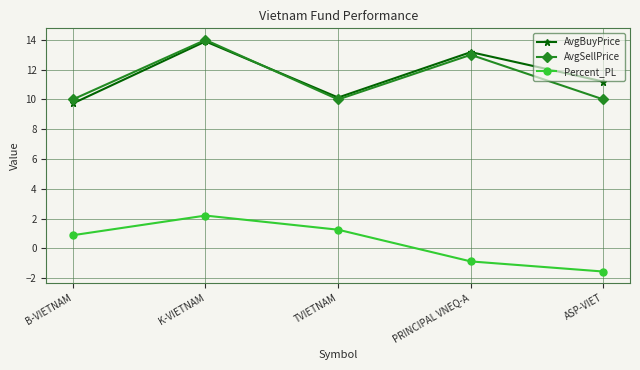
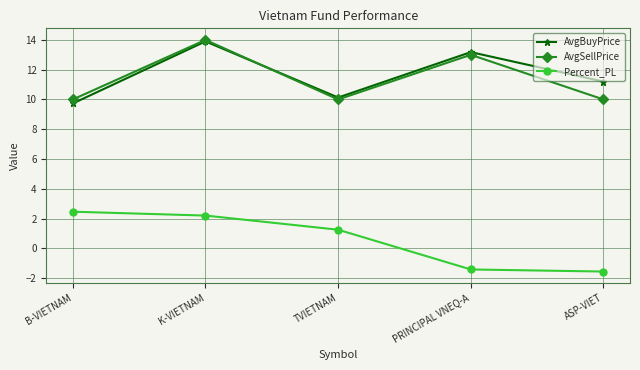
Percent_PL, B-VIETNAM: 0.9 -> 2.5
Percent_PL, PRINCIPAL VNEQ-A: -0.9 -> -1.4
